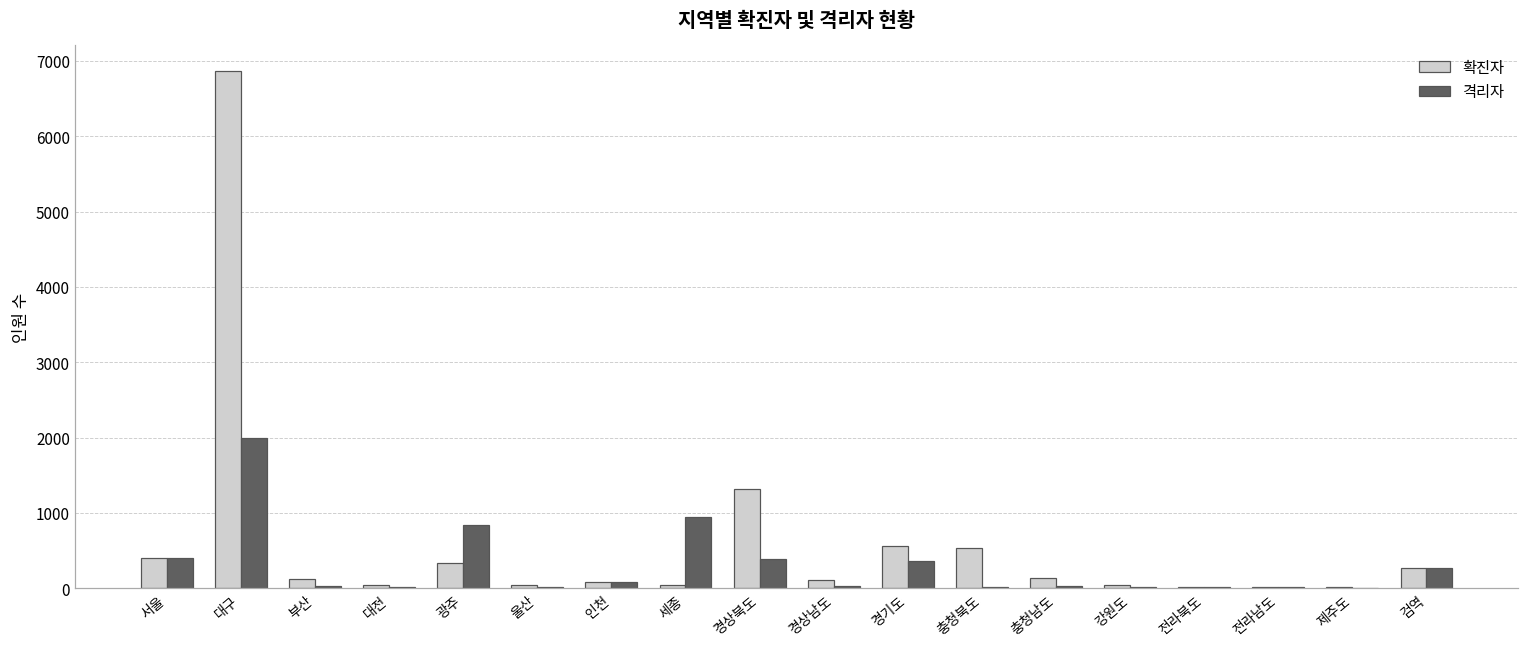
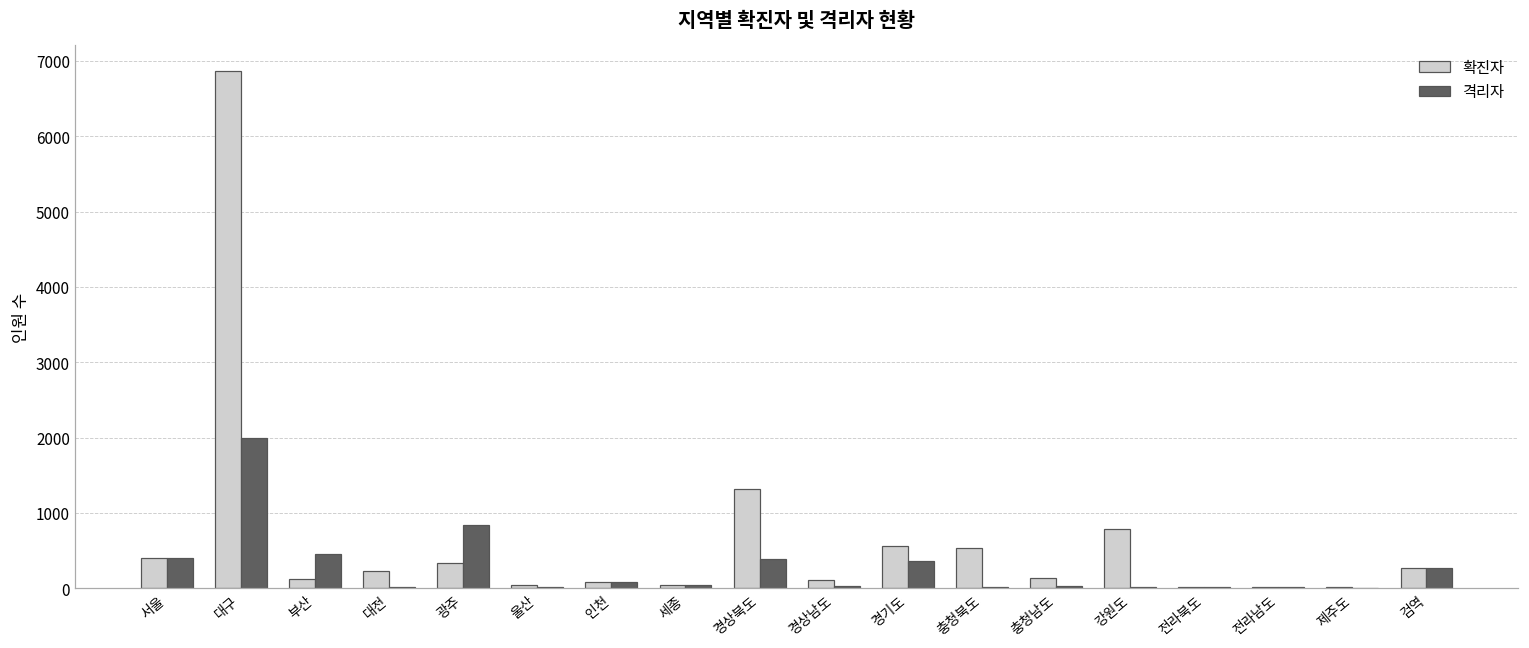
격리자, 부산: 0 -> 500
확진자, 대전: 0 -> 200
격리자, 세종: 1000 -> 0
확진자, 강원도: 0 -> 800
